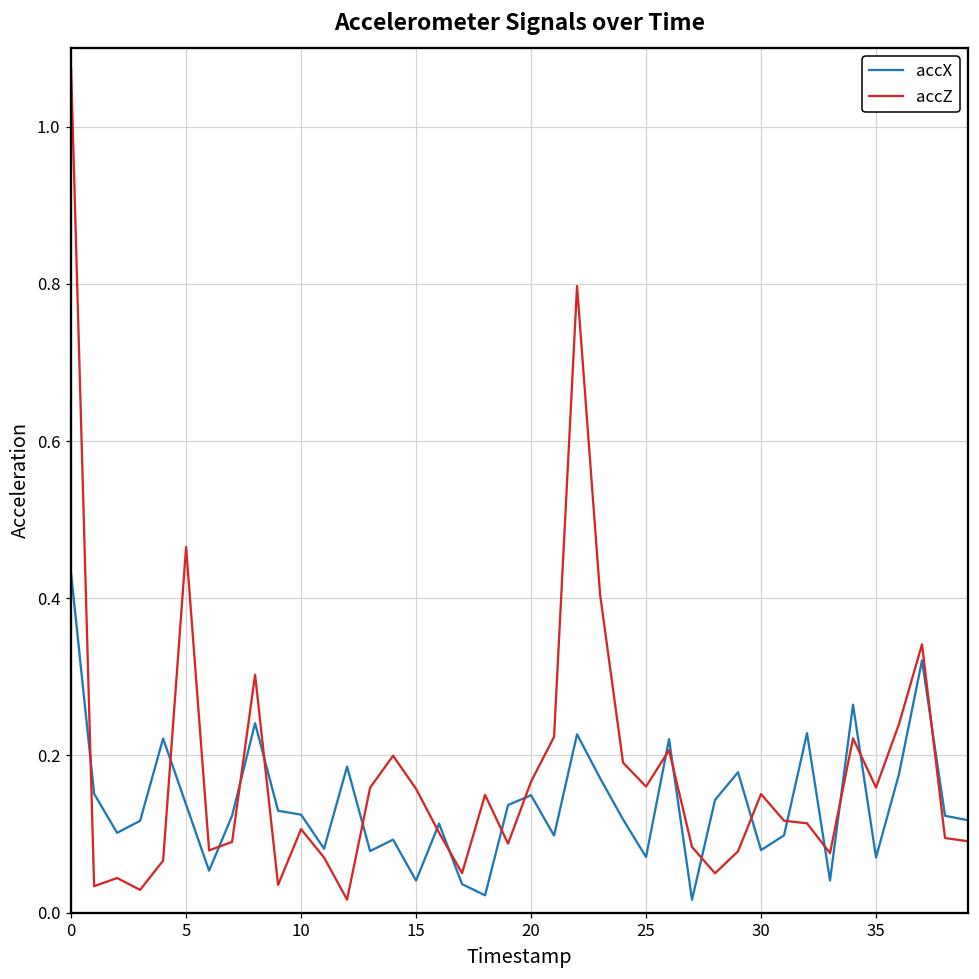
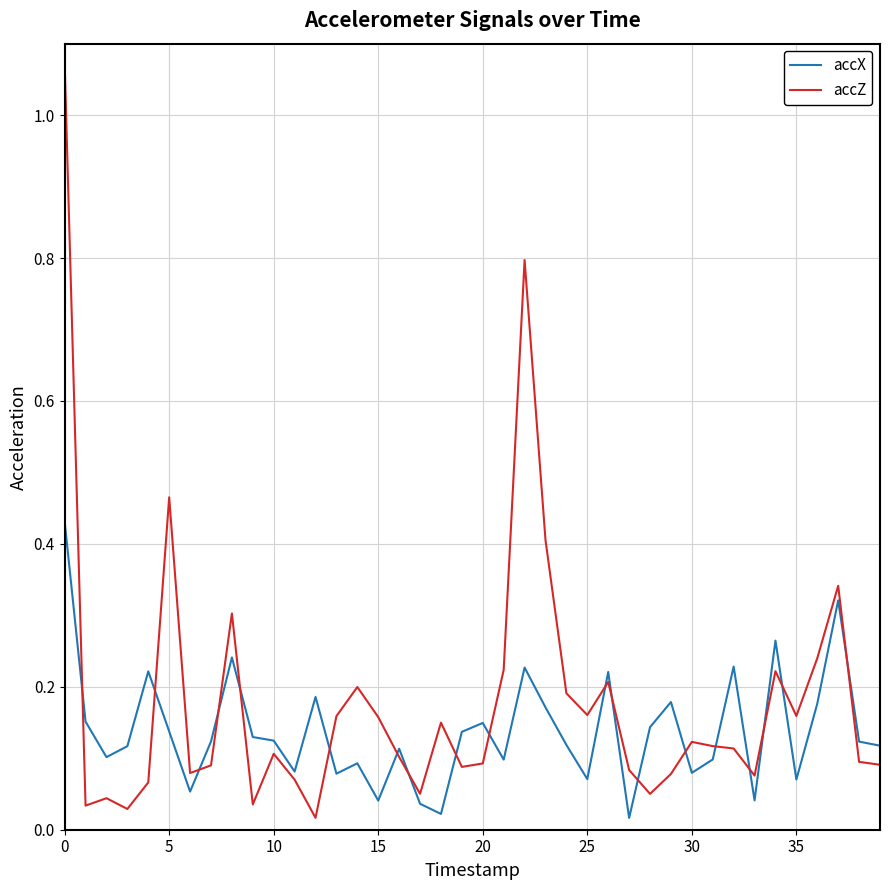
accZ, 20: 0.17 -> 0.09
accZ, 30: 0.15 -> 0.12
